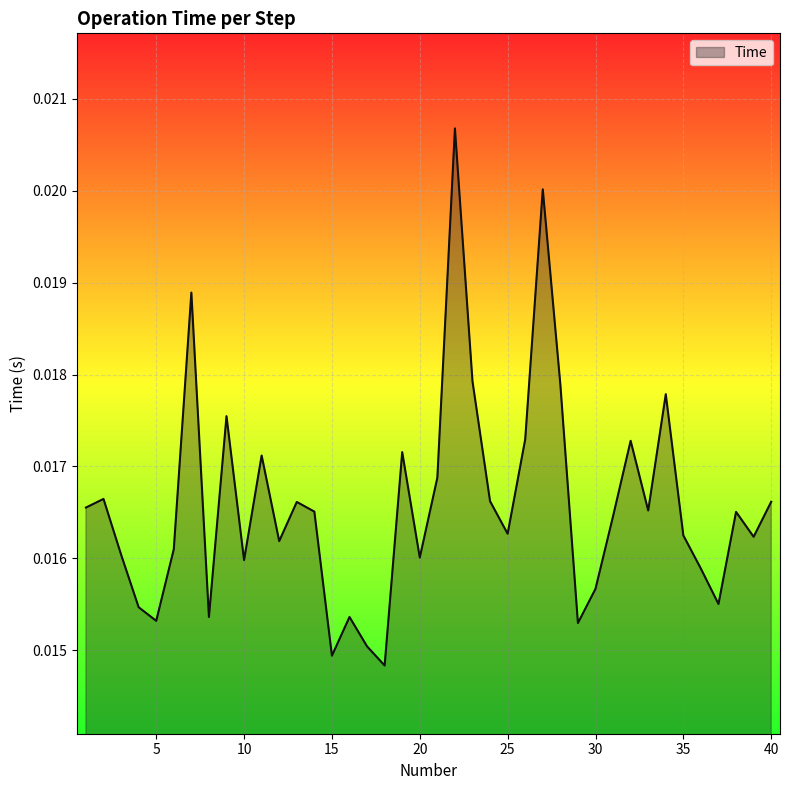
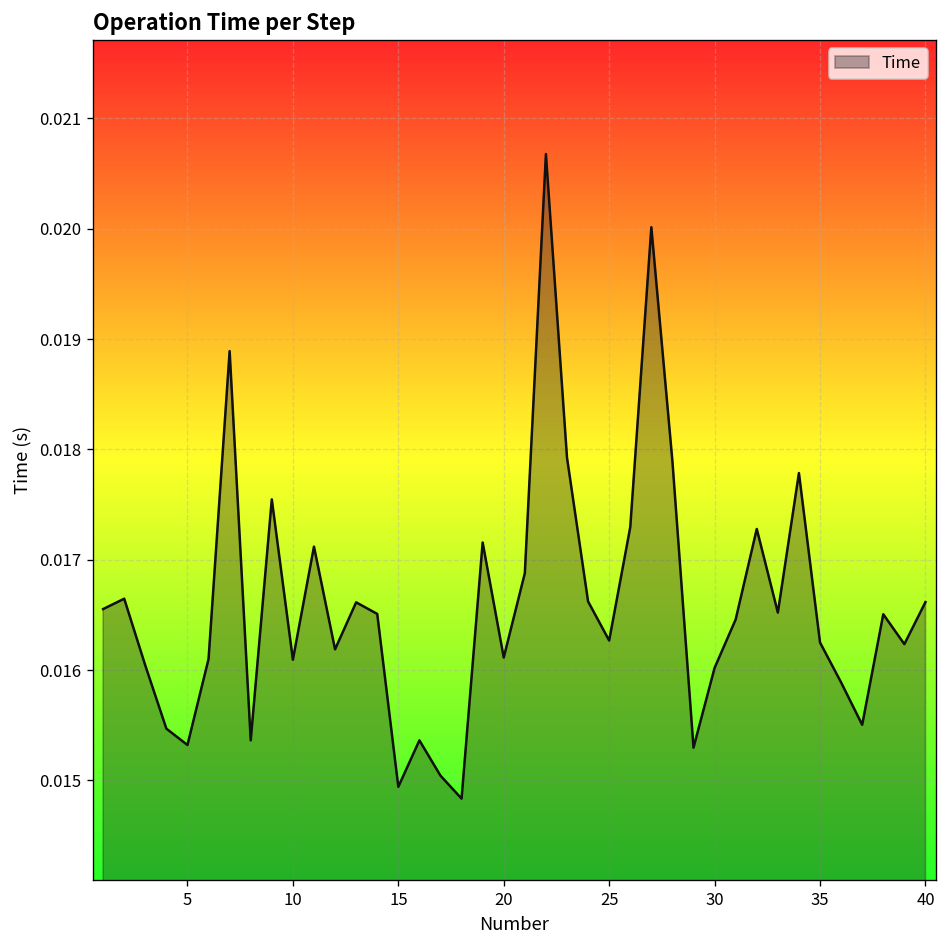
10: 0.0160 -> 0.0161
20: 0.0160 -> 0.0161
30: 0.0157 -> 0.0160
